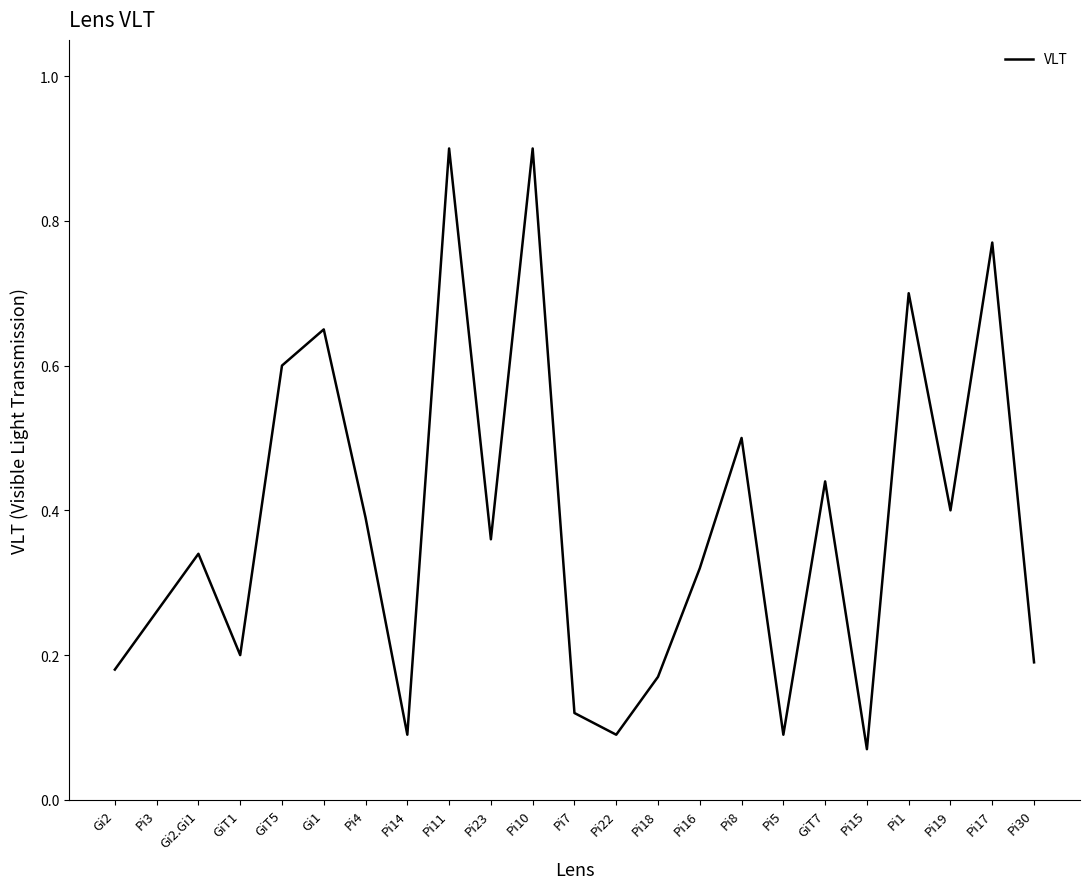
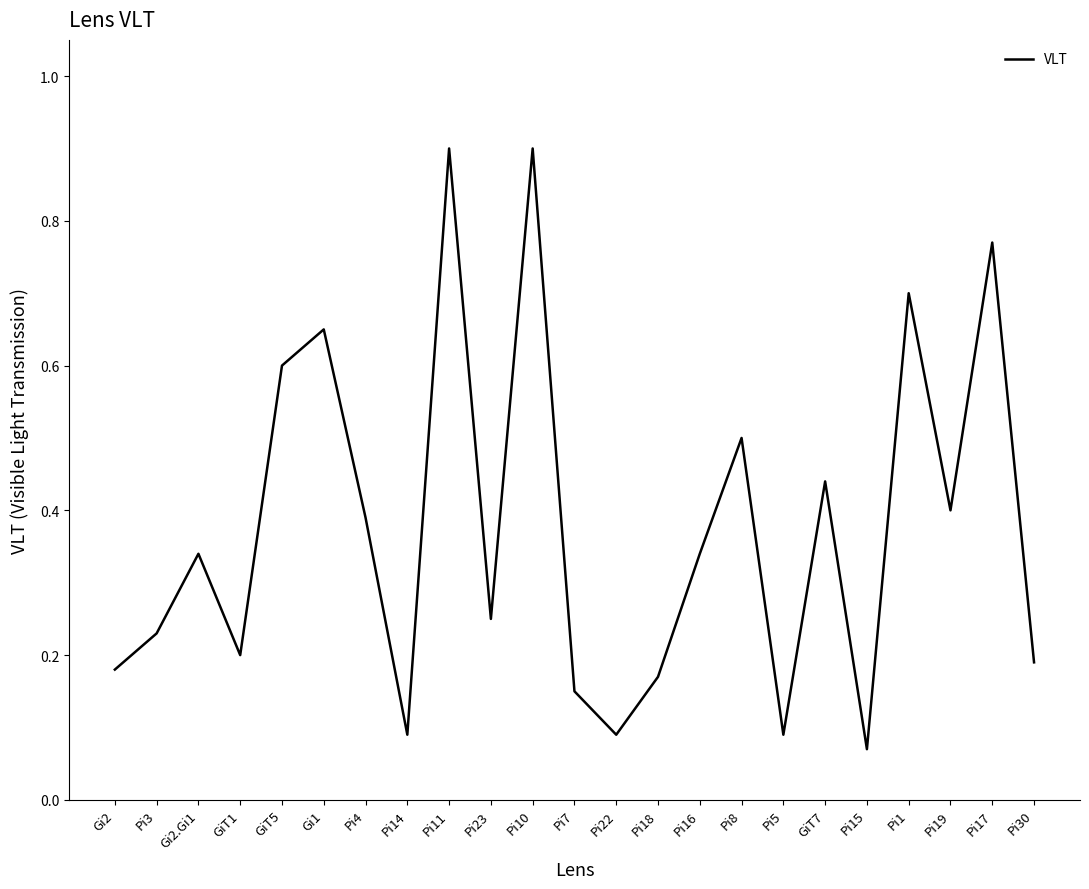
Pi3: 0.26 -> 0.23
Pi23: 0.36 -> 0.25
Pi7: 0.12 -> 0.15
Pi16: 0.32 -> 0.34
